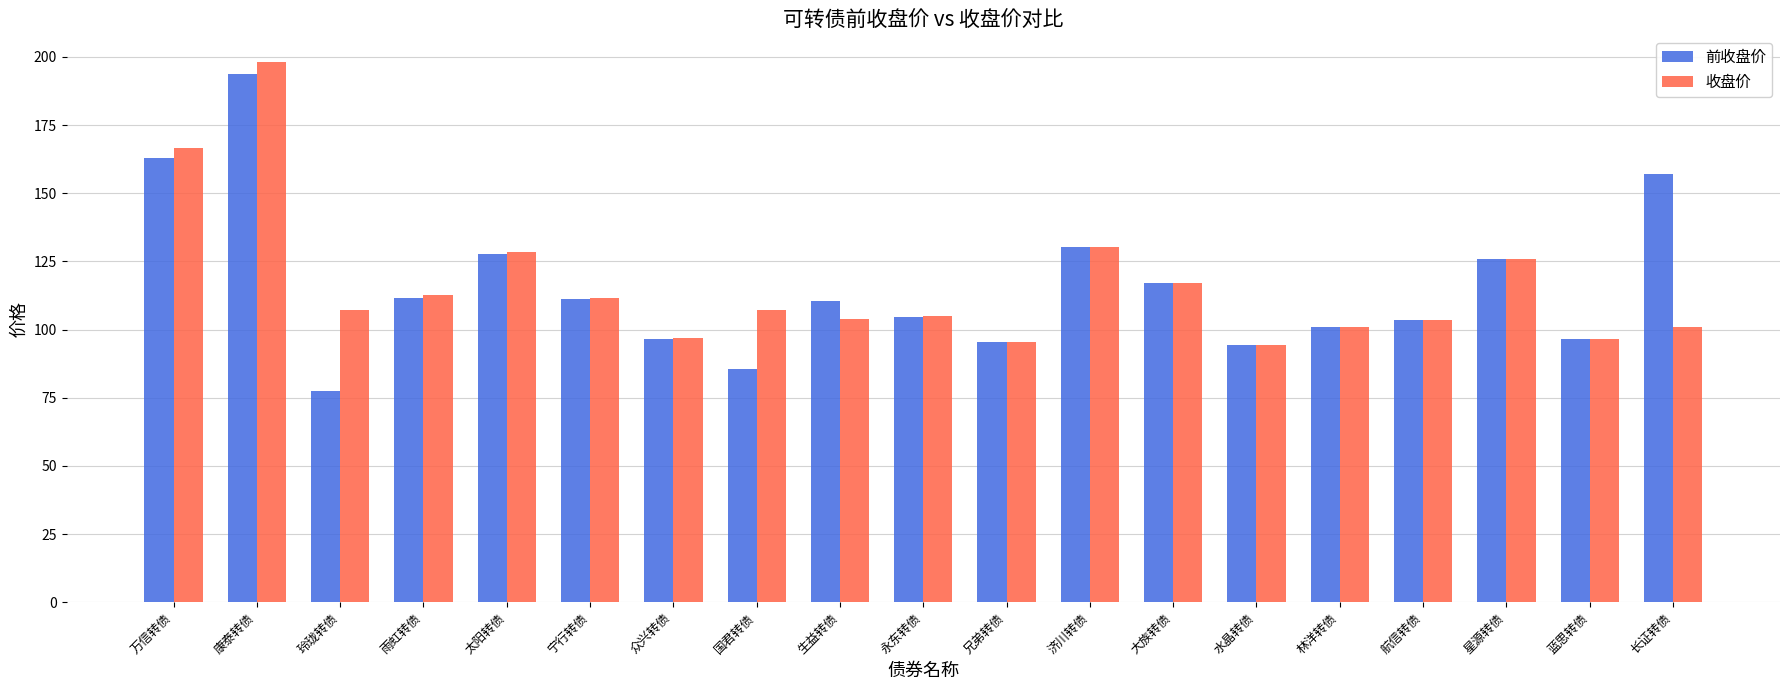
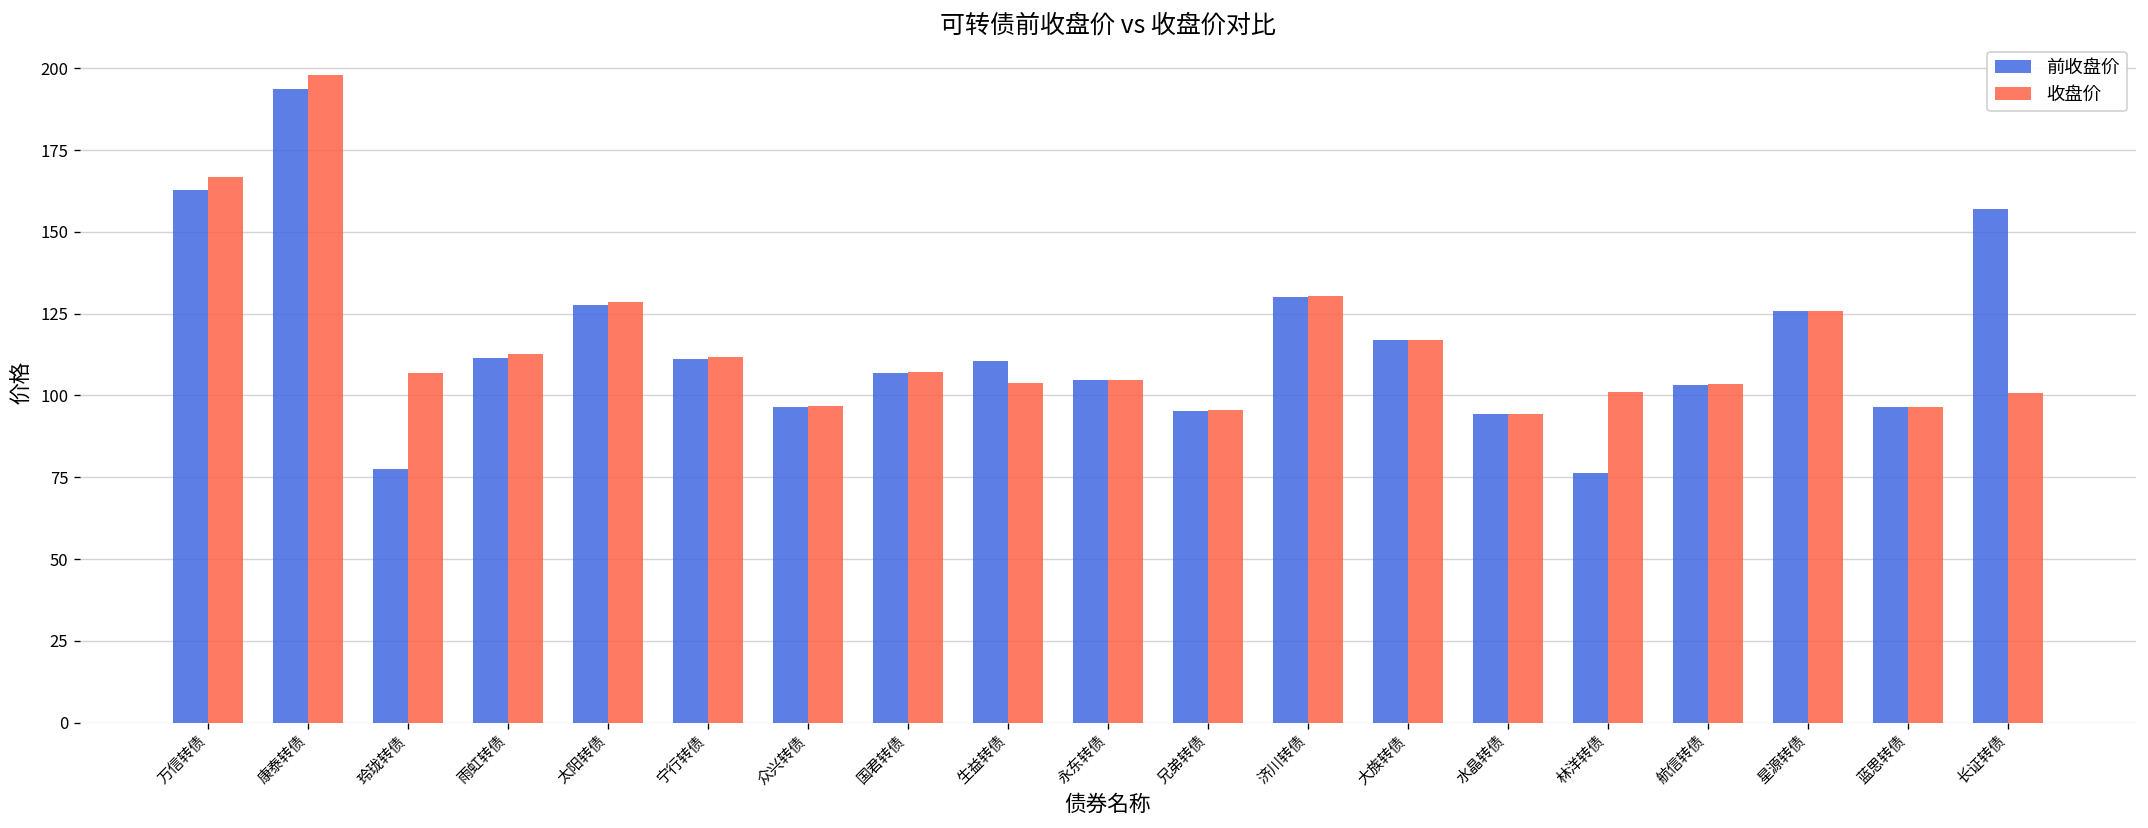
前收盘价, 国君转债: 86 -> 107
前收盘价, 林洋转债: 101 -> 76
